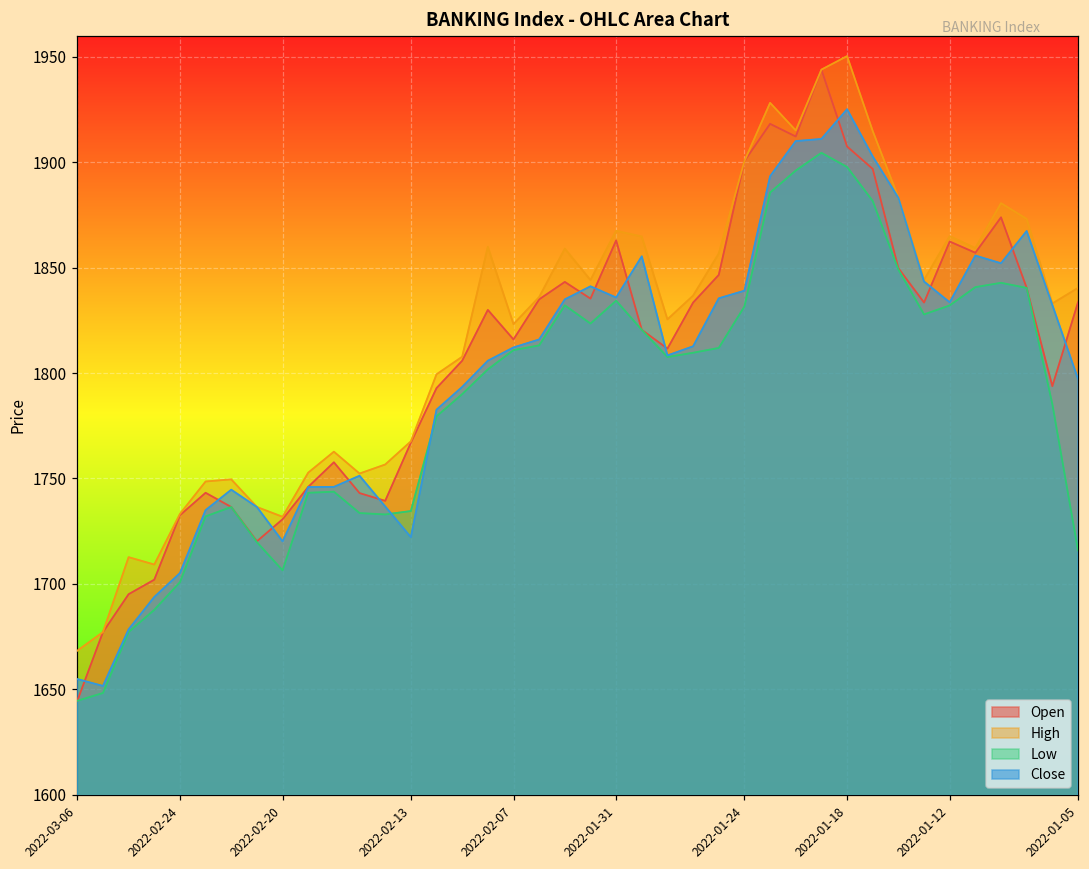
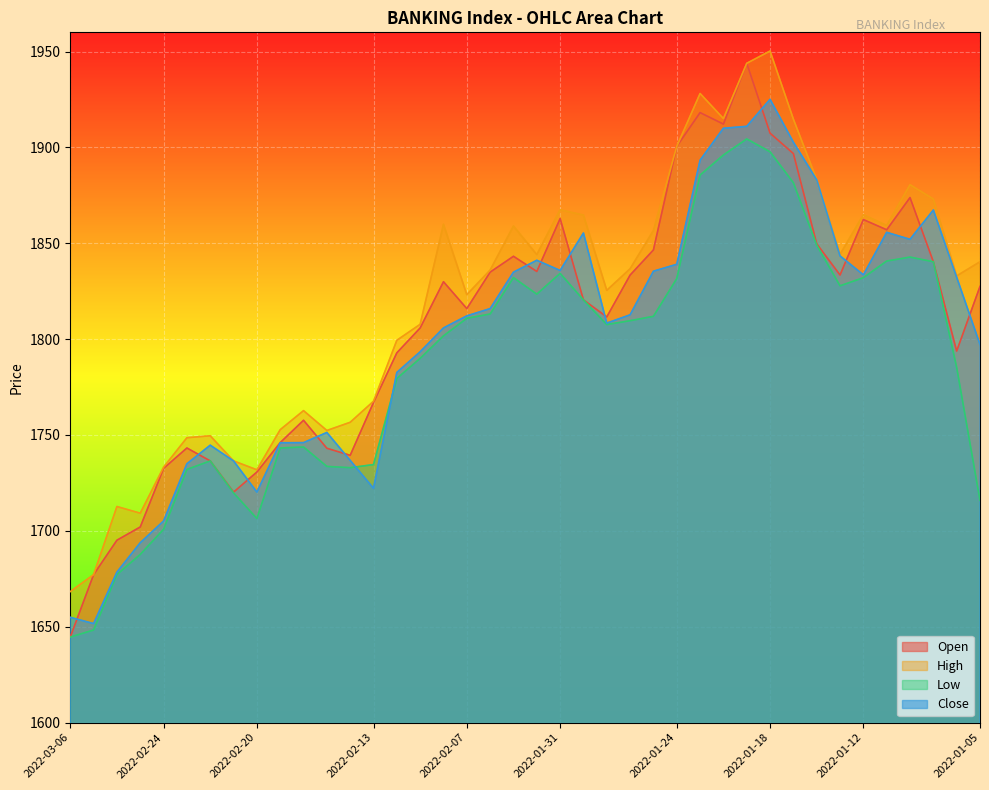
Open, 2022-01-05: 1833 -> 1827
